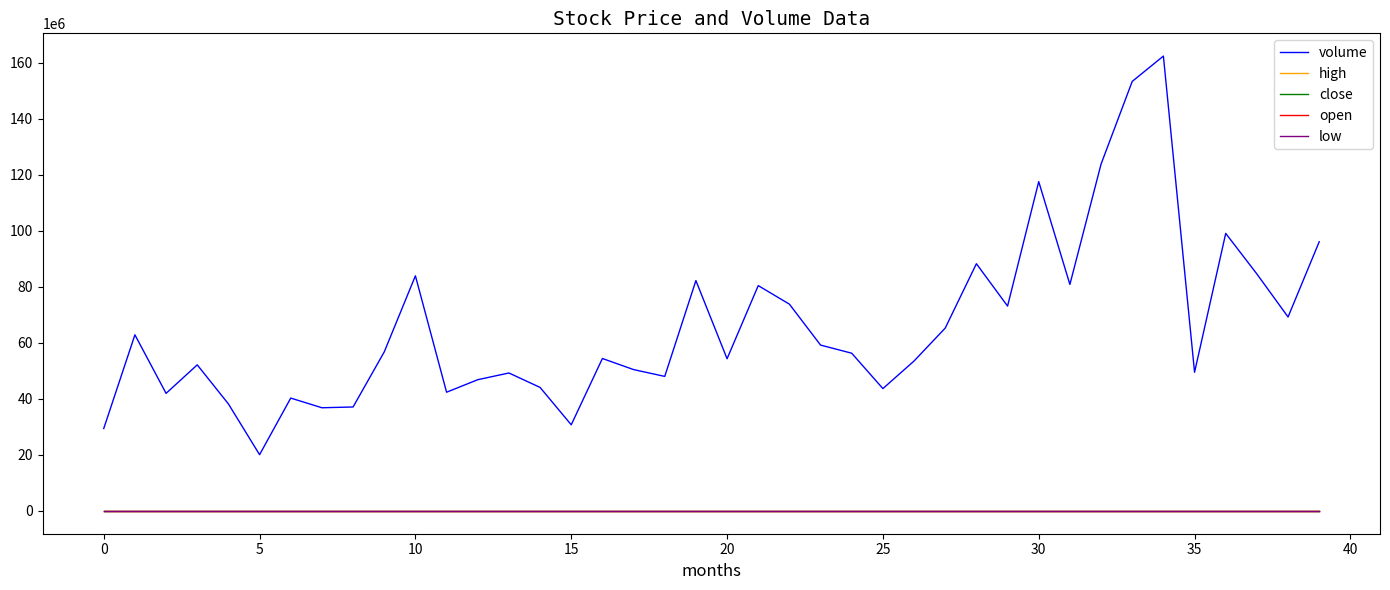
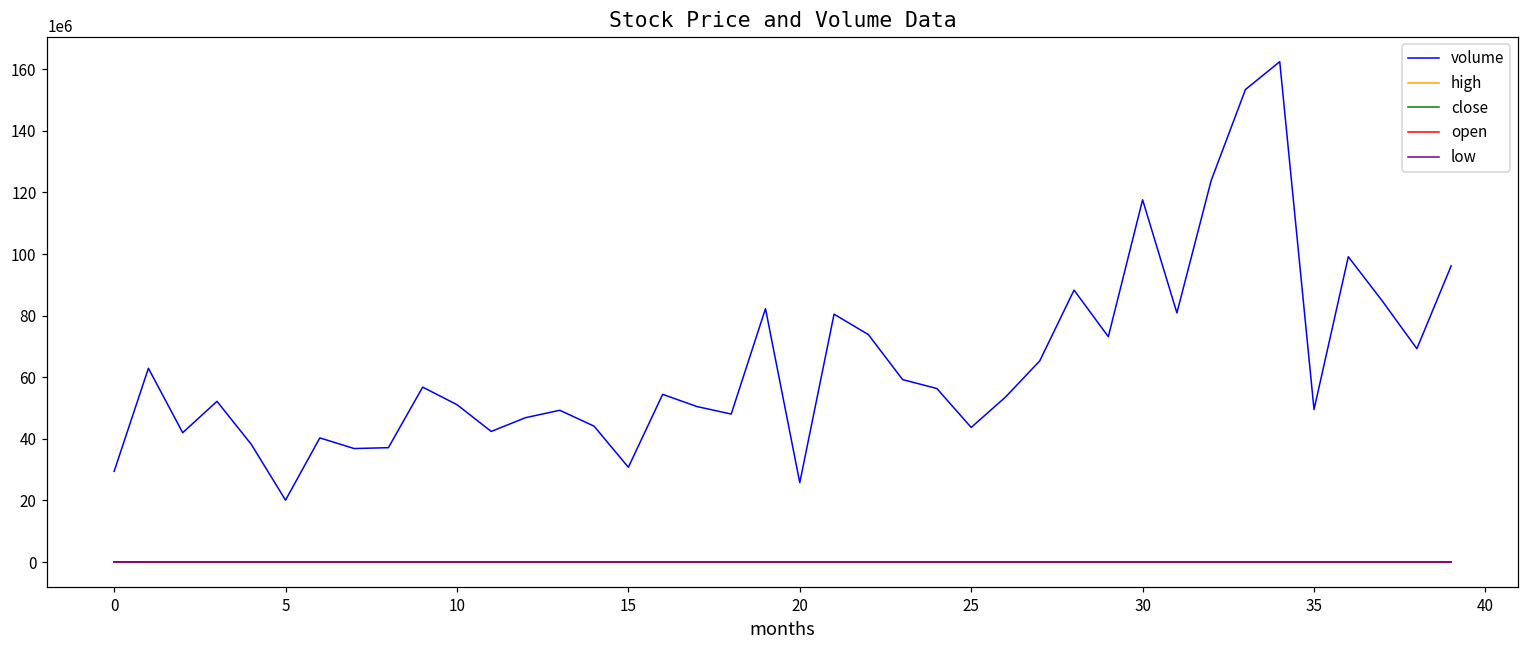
volume, 10: 84000000 -> 51000000
volume, 20: 54000000 -> 26000000
